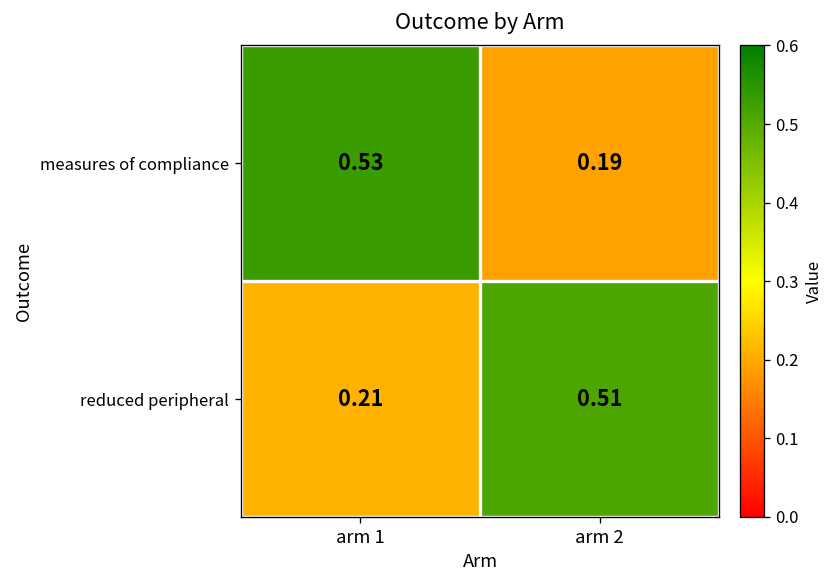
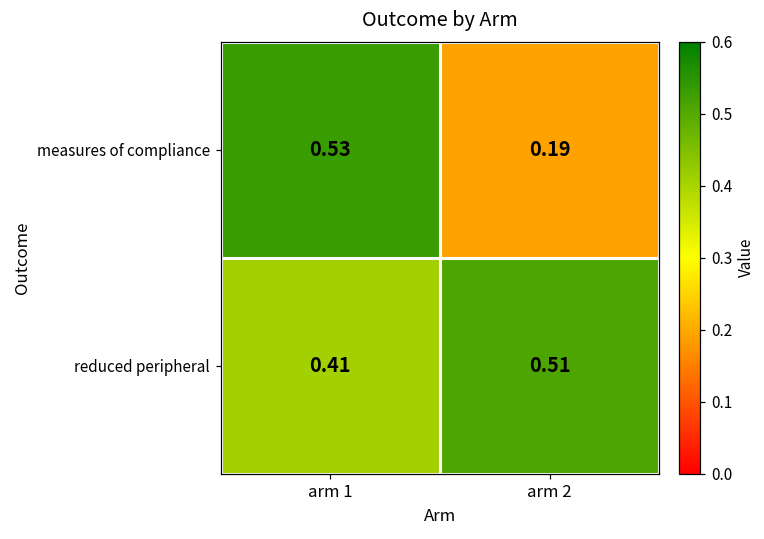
reduced peripheral, arm 1: 0.21 -> 0.41
